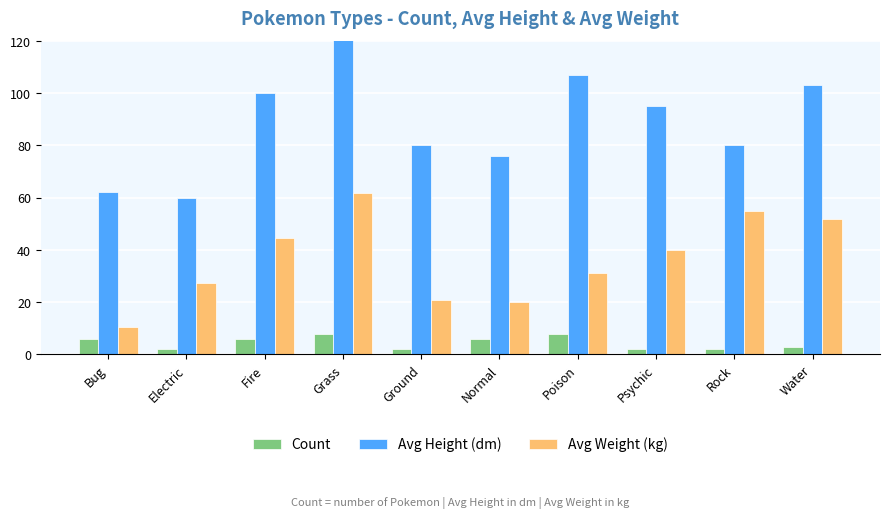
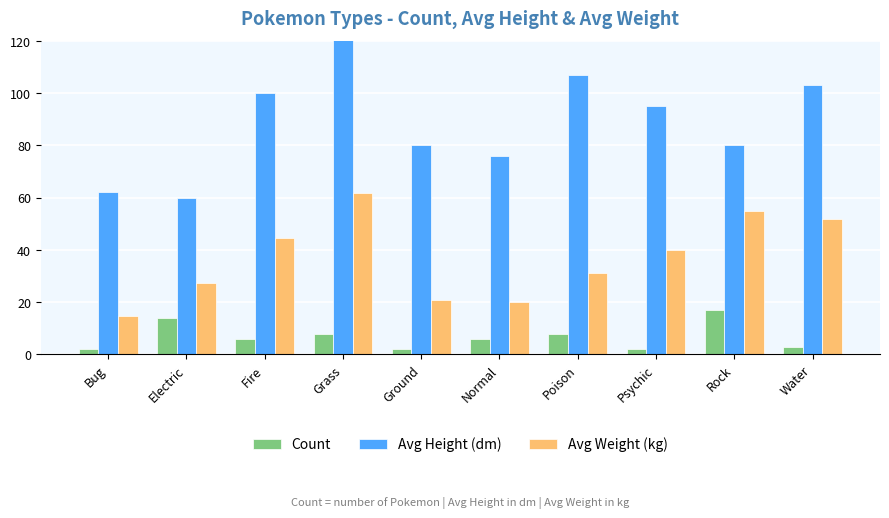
Count, Bug: 6 -> 2
Avg Weight (kg), Bug: 10 -> 15
Count, Electric: 2 -> 14
Count, Rock: 2 -> 17
